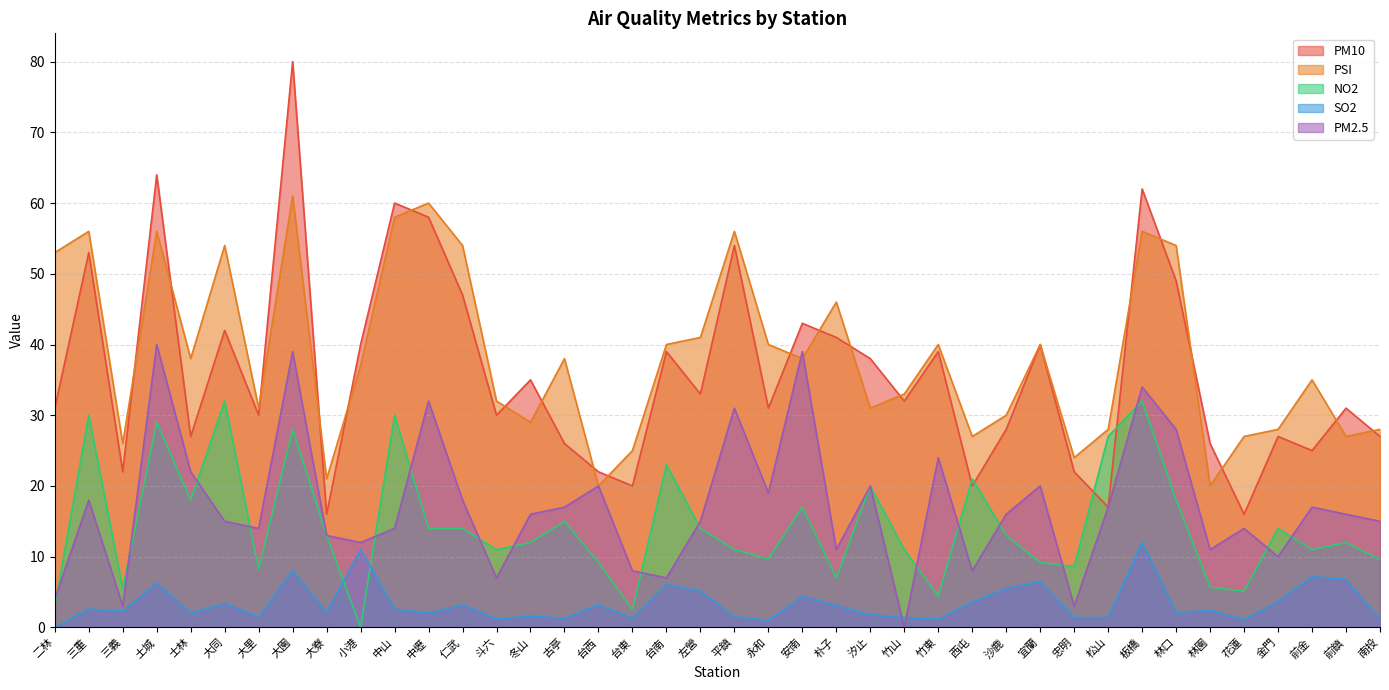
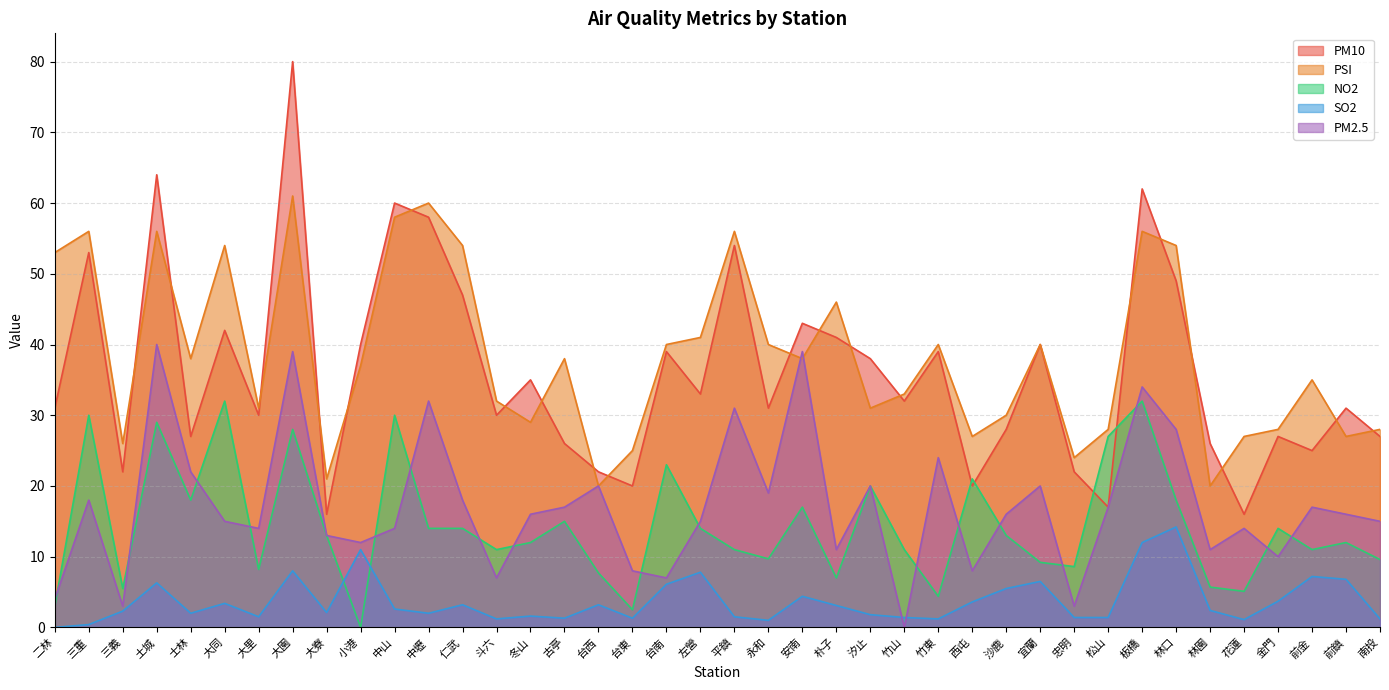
SO2, 三重: 3 -> 0
NO2, 台西: 9 -> 8
SO2, 左營: 5 -> 8
SO2, 林口: 2 -> 14
